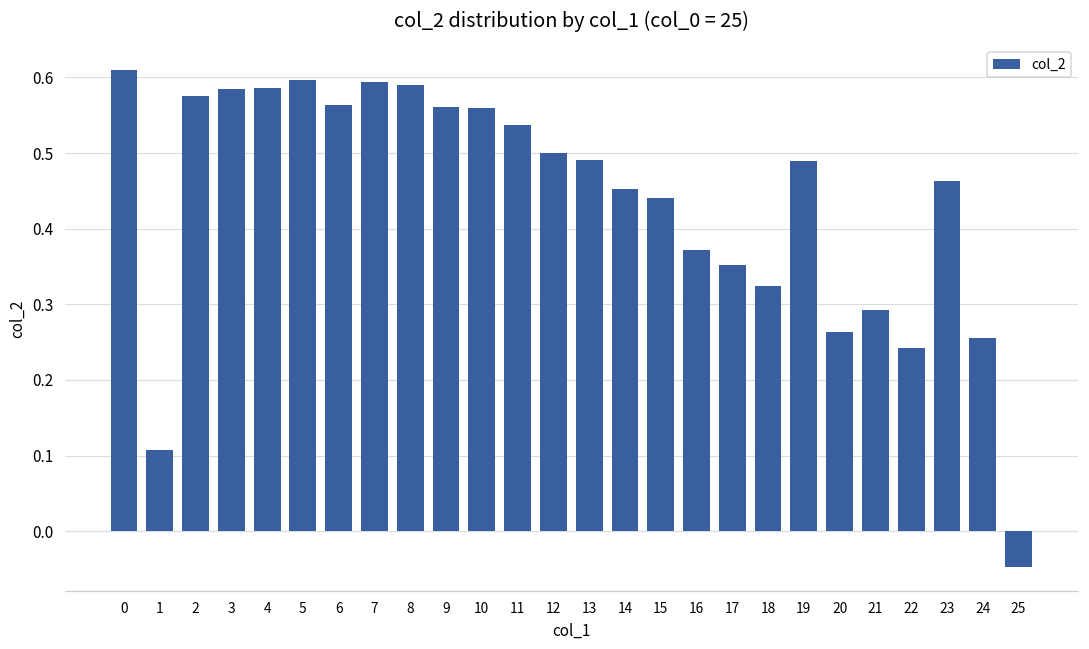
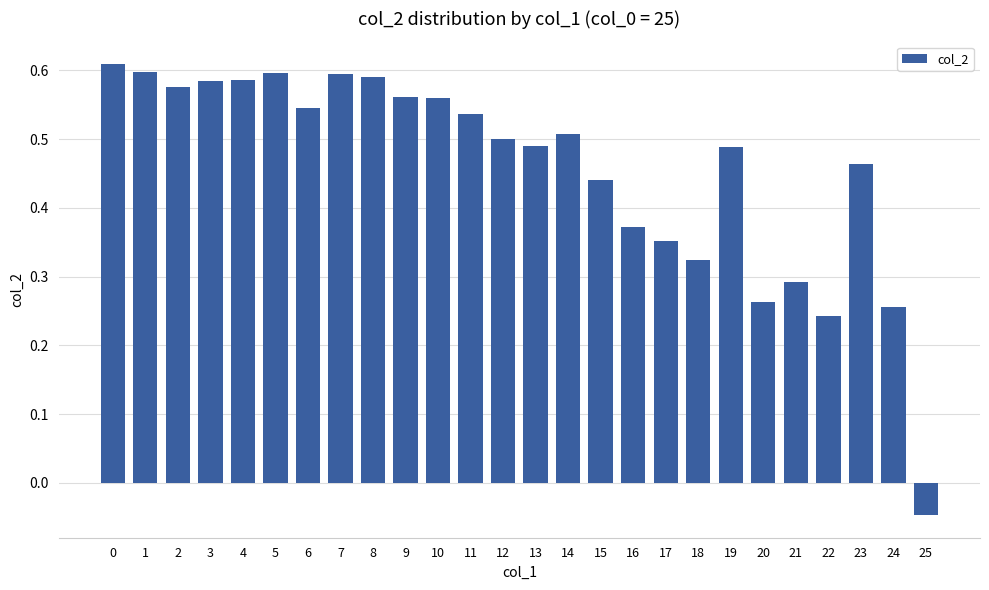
1: 0.11 -> 0.60
6: 0.56 -> 0.55
14: 0.45 -> 0.51
